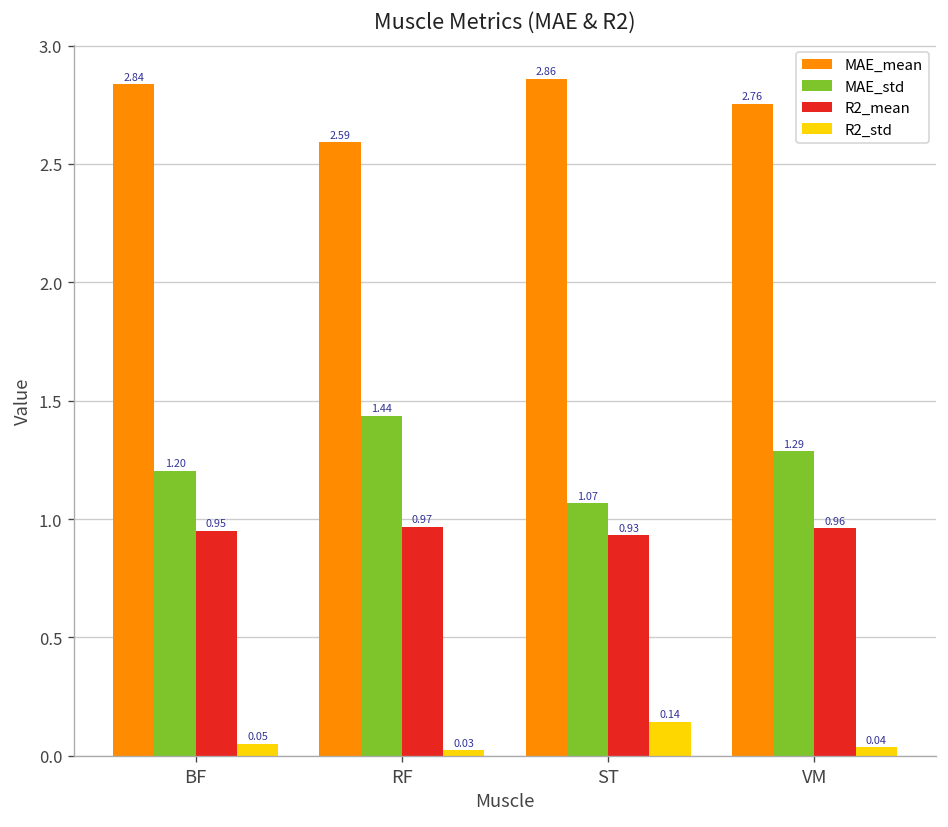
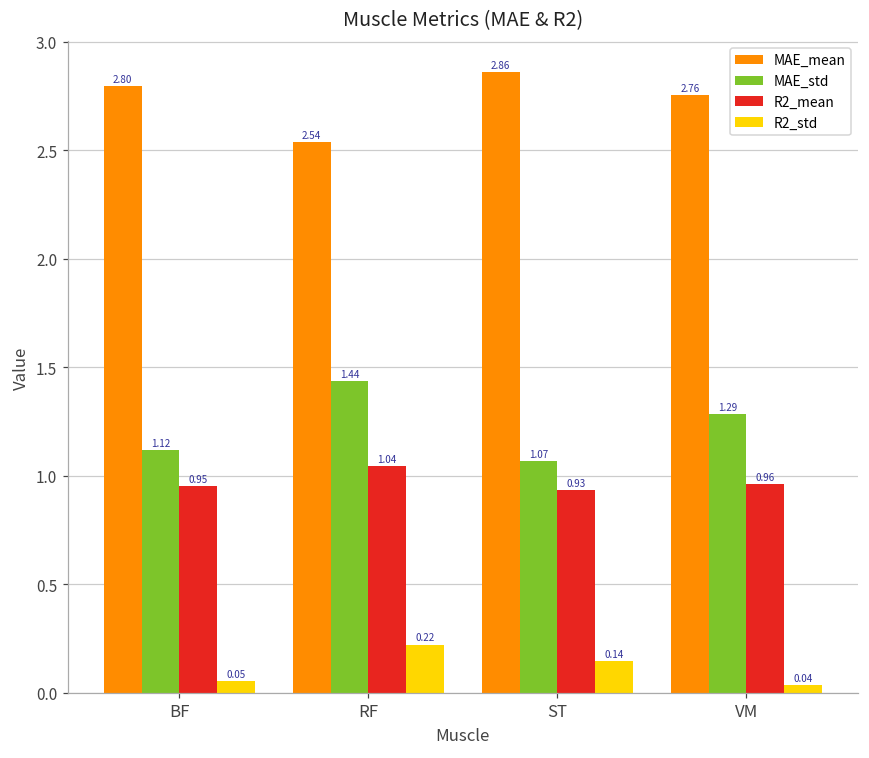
MAE_mean, BF: 2.84 -> 2.80
MAE_std, BF: 1.20 -> 1.12
MAE_mean, RF: 2.59 -> 2.54
R2_mean, RF: 0.97 -> 1.04
R2_std, RF: 0.03 -> 0.22
